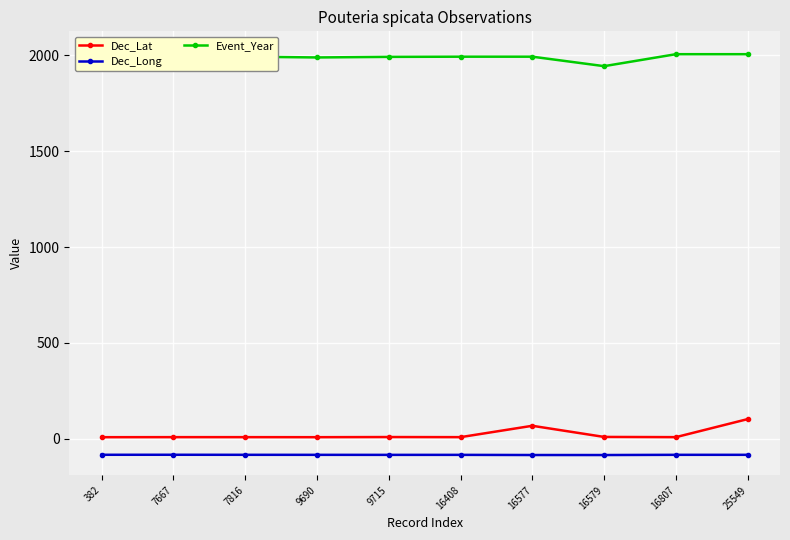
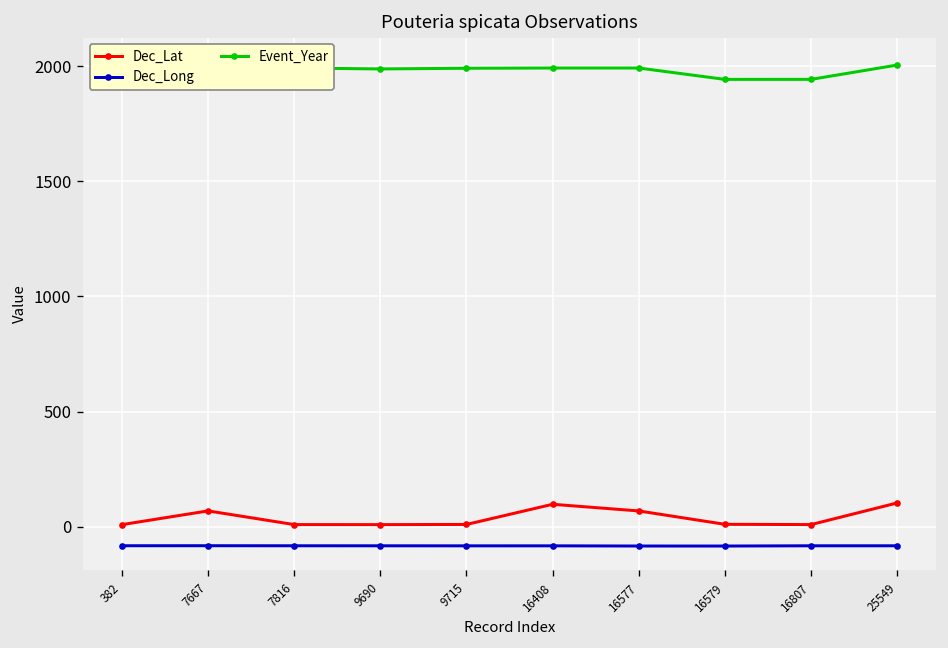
Dec_Lat, 7667: 10 -> 70
Dec_Lat, 16408: 10 -> 100
Event_Year, 16807: 2010 -> 1940
